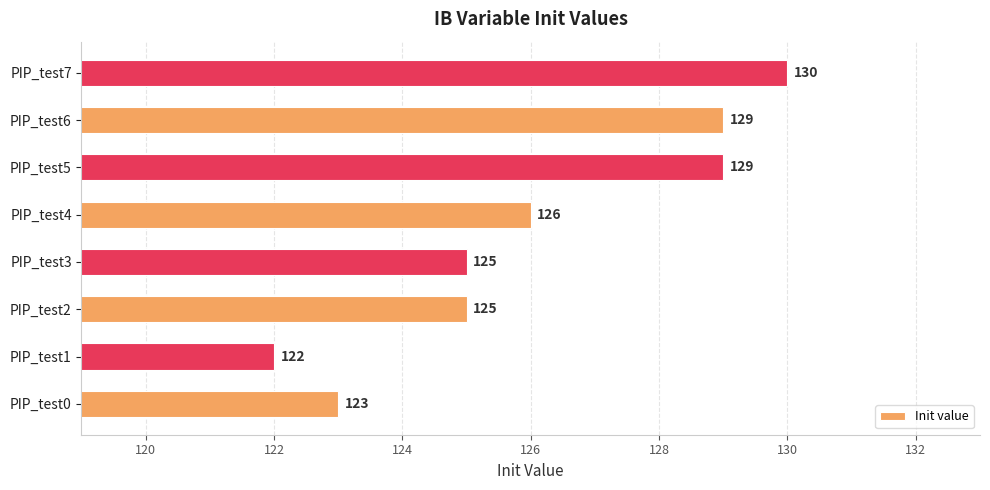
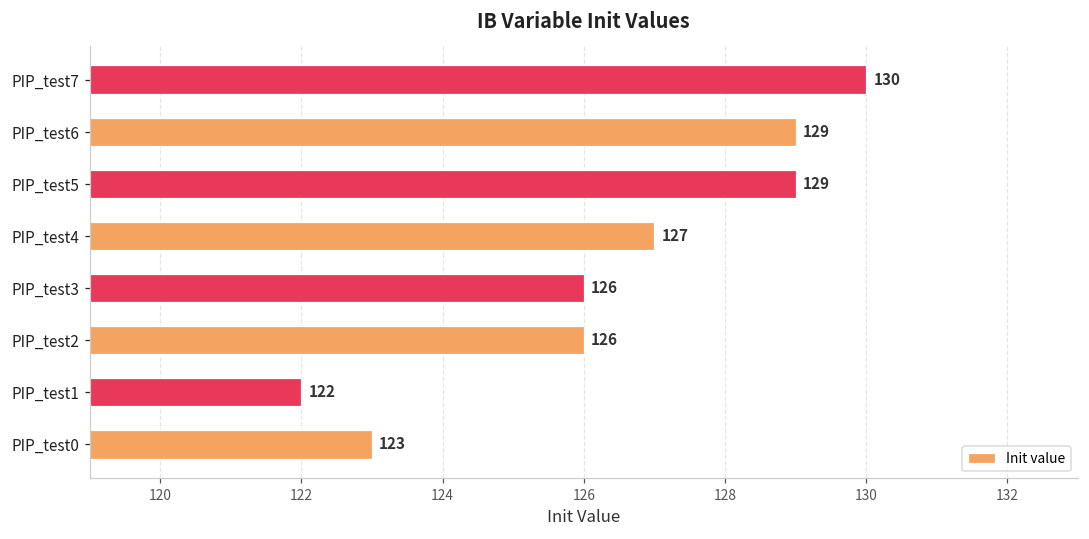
PIP_test4: 126 -> 127
PIP_test3: 125 -> 126
PIP_test2: 125 -> 126
